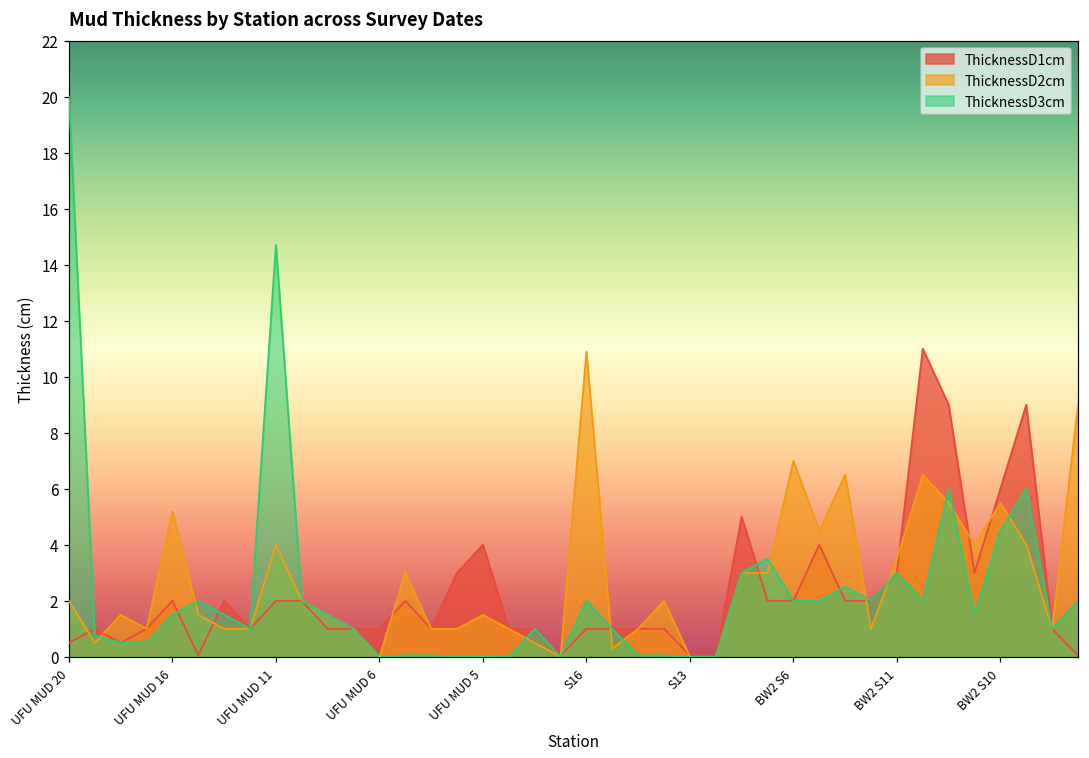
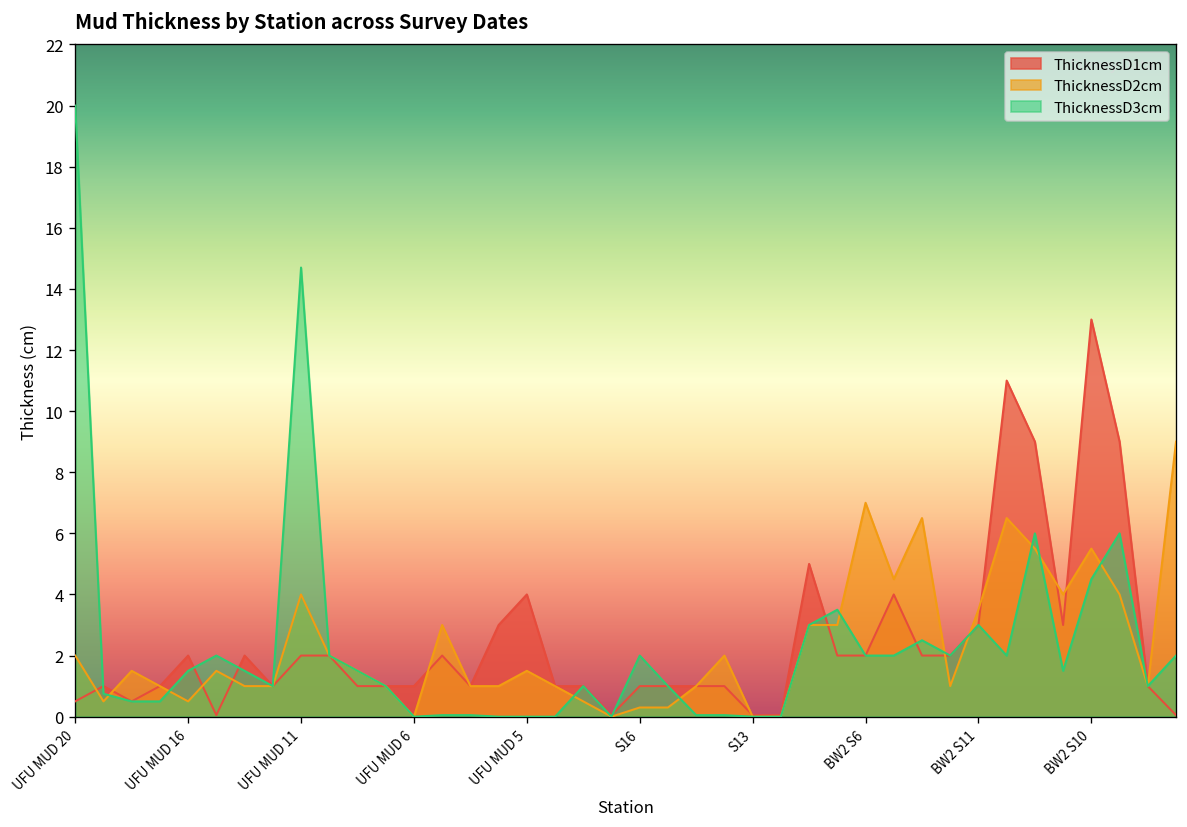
ThicknessD2cm, UFU MUD 16: 5.2 -> 0.5
ThicknessD2cm, S16: 10.9 -> 0.3
ThicknessD1cm, BW2 S10: 6 -> 13
